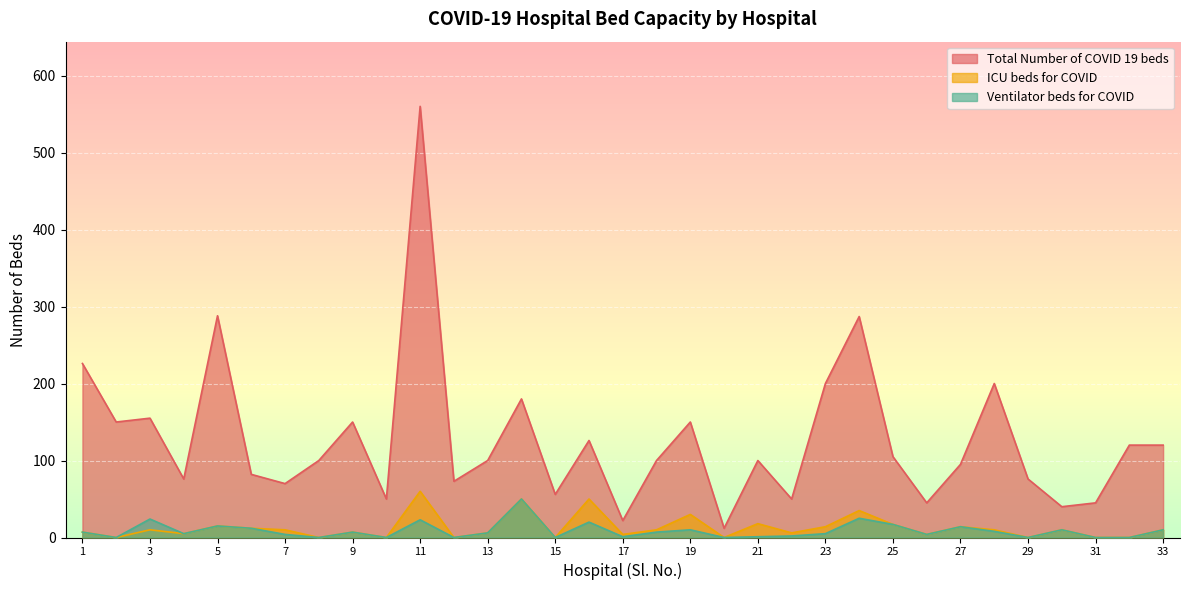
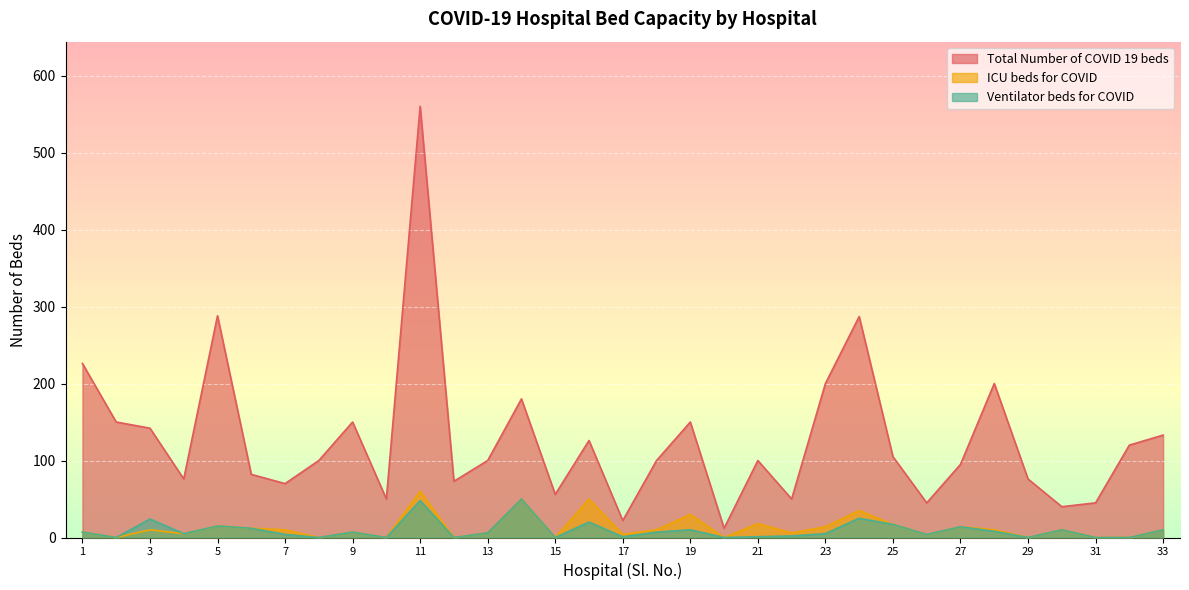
Total Number of COVID 19 beds, 3: 160 -> 140
Ventilator beds for COVID, 11: 20 -> 50
Total Number of COVID 19 beds, 33: 120 -> 130
